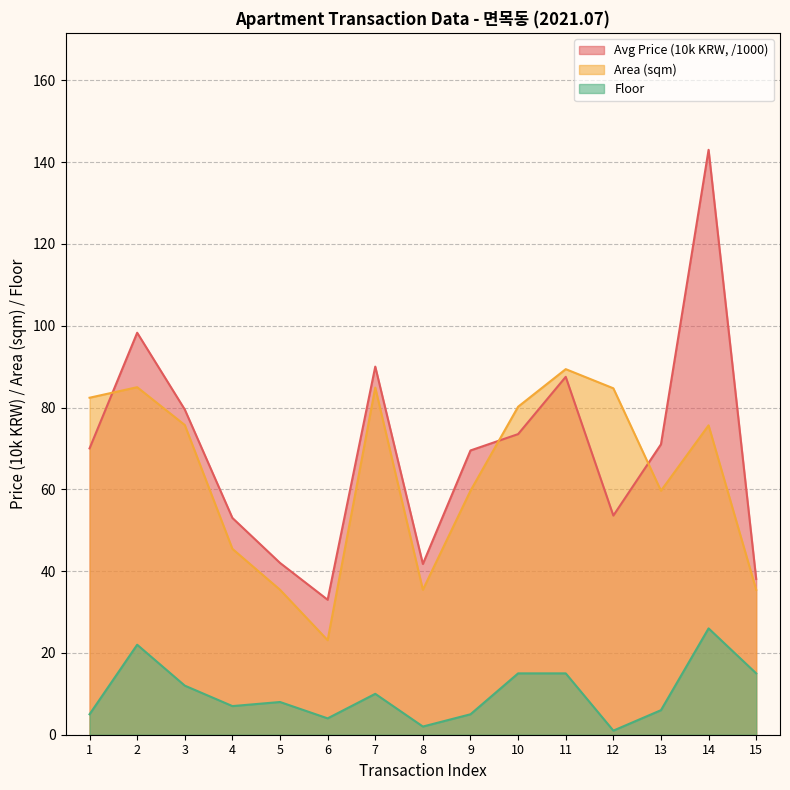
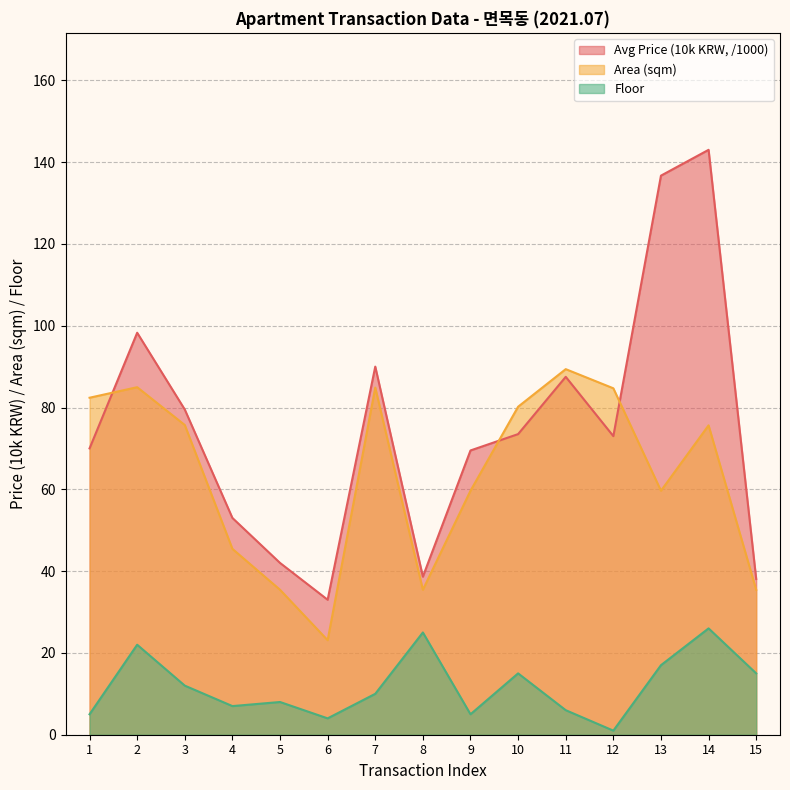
Avg Price (10k KRW, /1000), 8: 42 -> 39
Floor, 8: 2 -> 25
Floor, 11: 15 -> 6
Avg Price (10k KRW, /1000), 12: 54 -> 73
Avg Price (10k KRW, /1000), 13: 71 -> 137
Floor, 13: 6 -> 17
